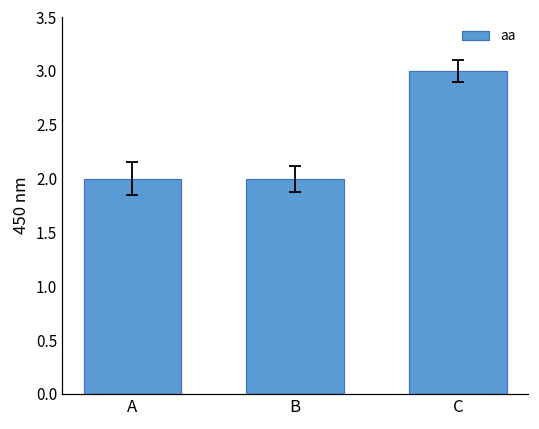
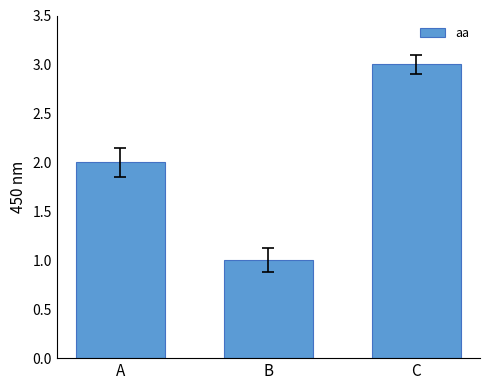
aa, B: 2 -> 1
